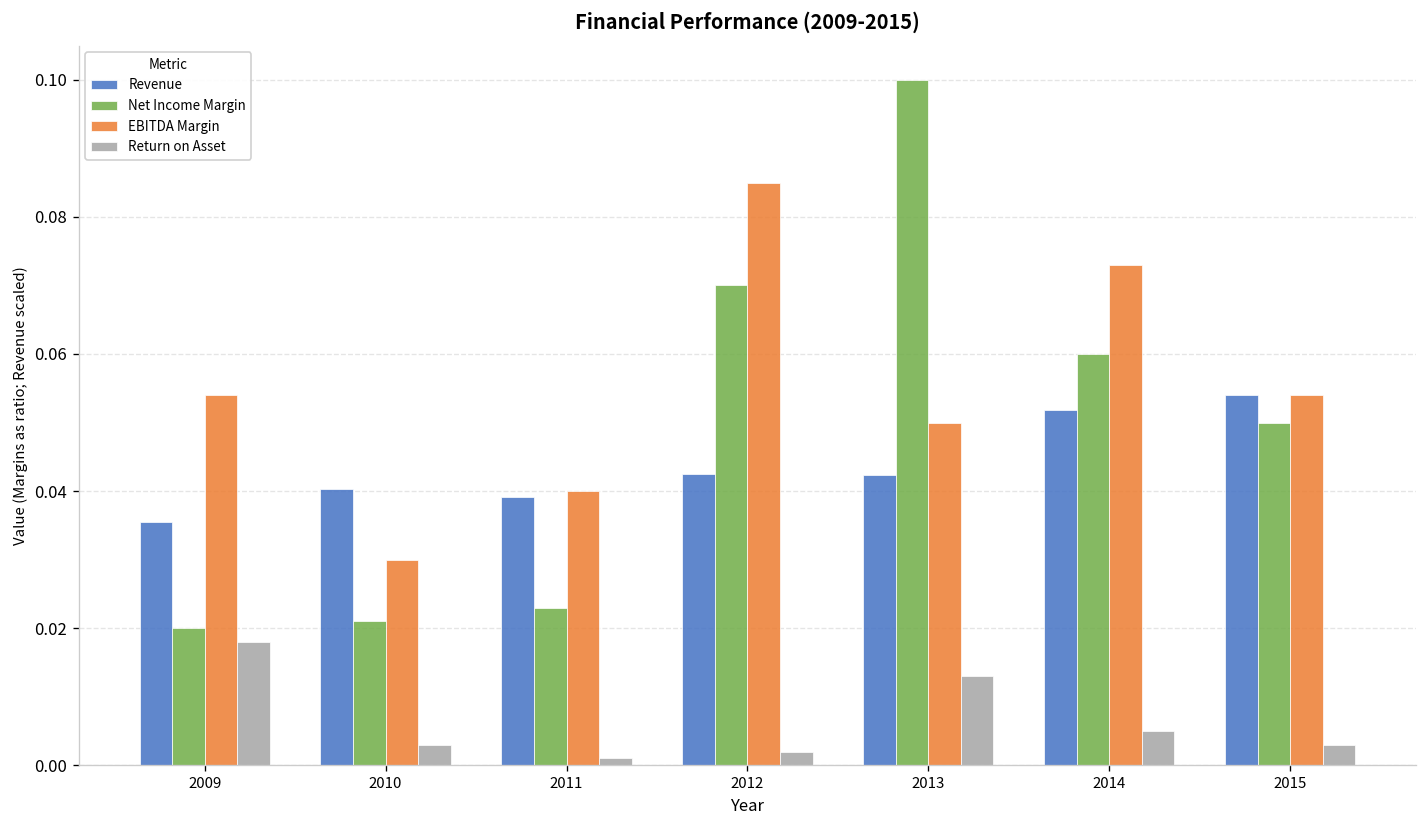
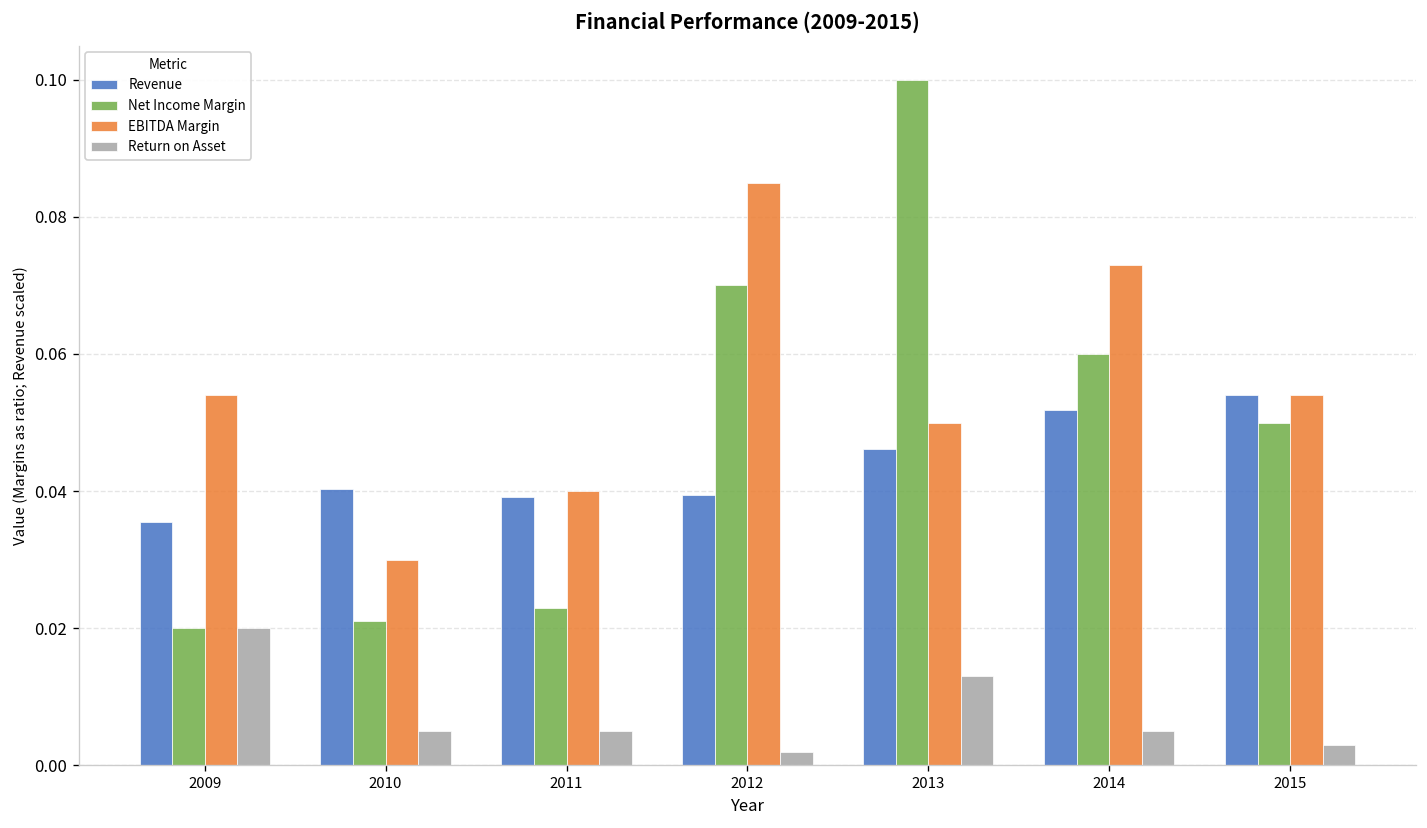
Return on Asset, 2009: 0.018 -> 0.020
Return on Asset, 2010: 0.003 -> 0.005
Return on Asset, 2011: 0.001 -> 0.005
Revenue, 2012: 0.042 -> 0.039
Revenue, 2013: 0.042 -> 0.046
